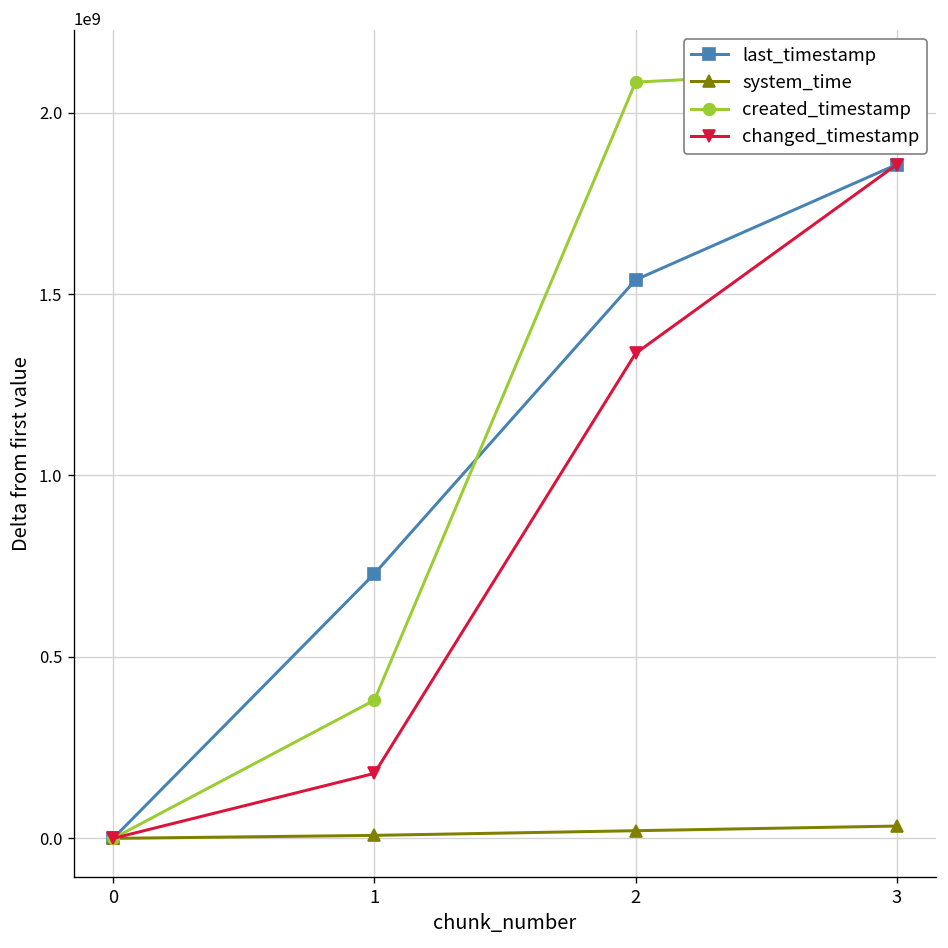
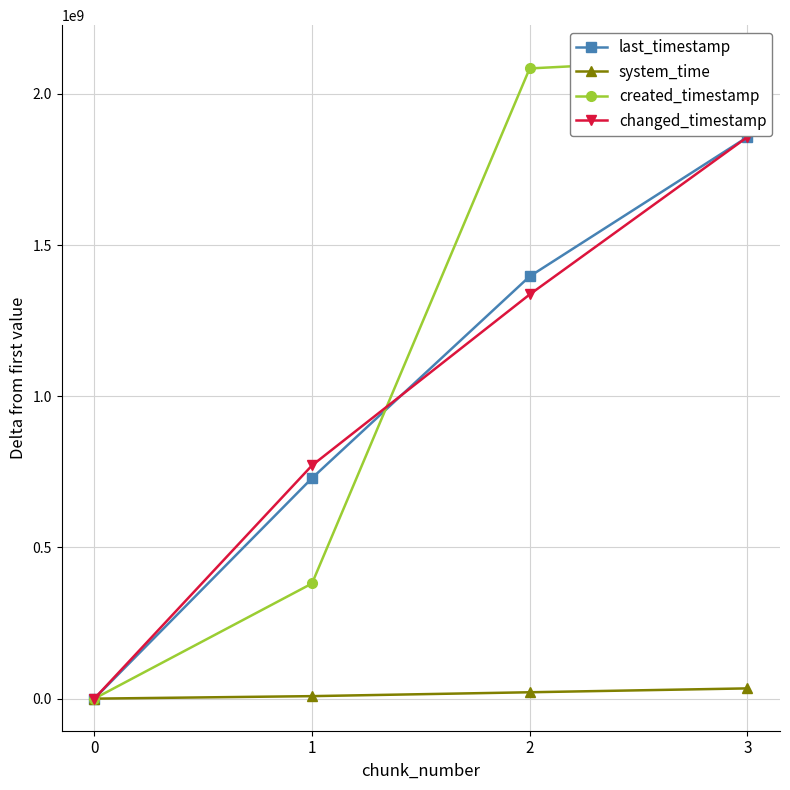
changed_timestamp, 1: 180000000 -> 770000000
last_timestamp, 2: 1540000000 -> 1400000000
